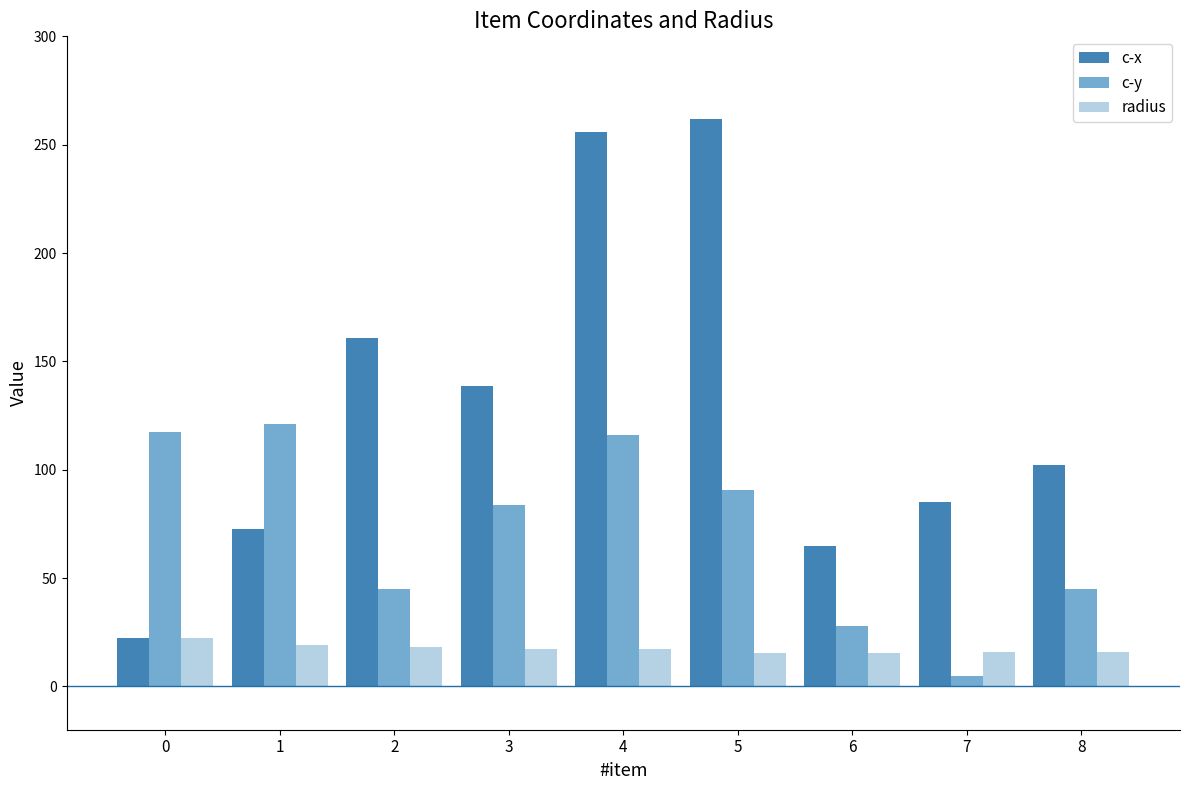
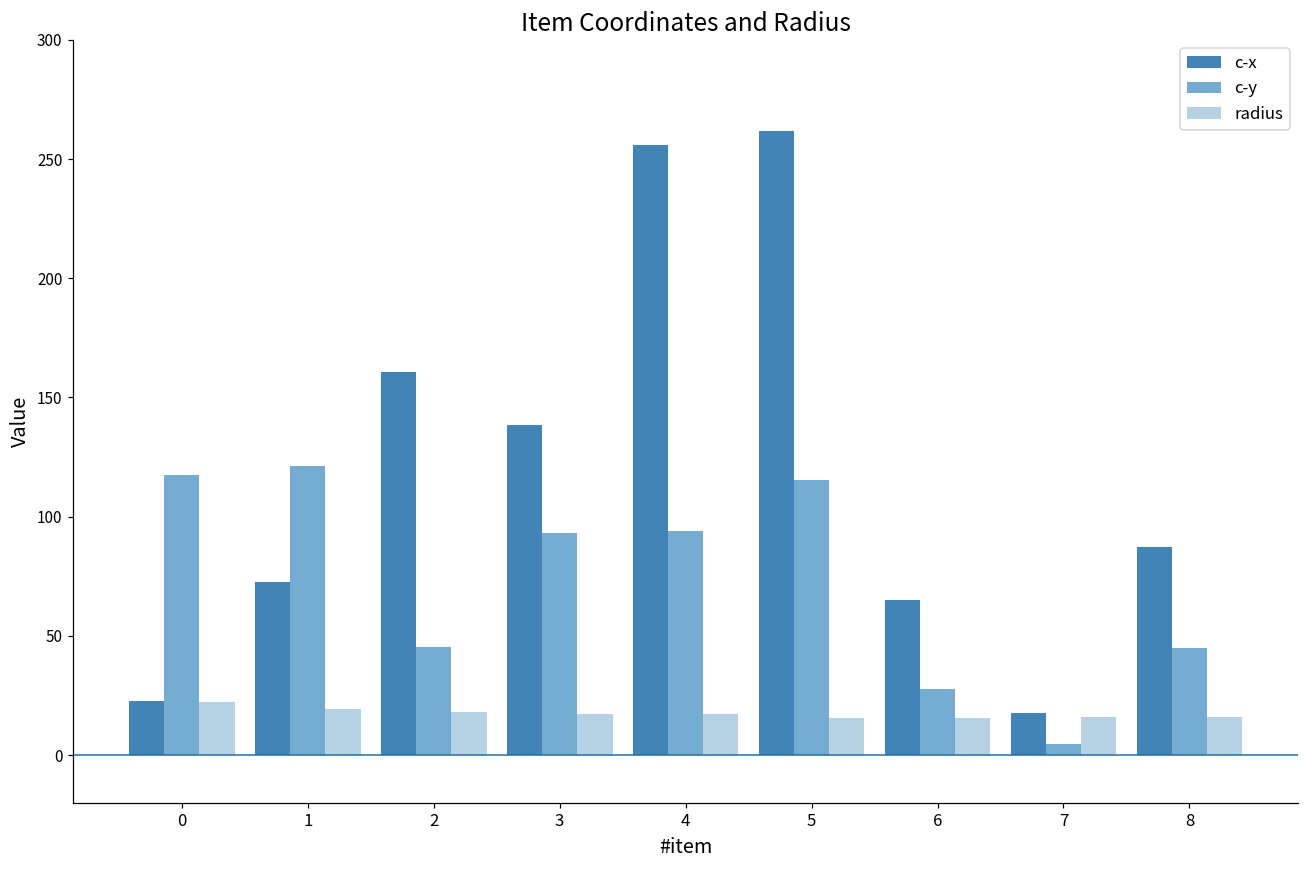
c-y, 3: 84 -> 93
c-y, 4: 116 -> 94
c-y, 5: 91 -> 115
c-x, 7: 85 -> 18
c-x, 8: 102 -> 87
